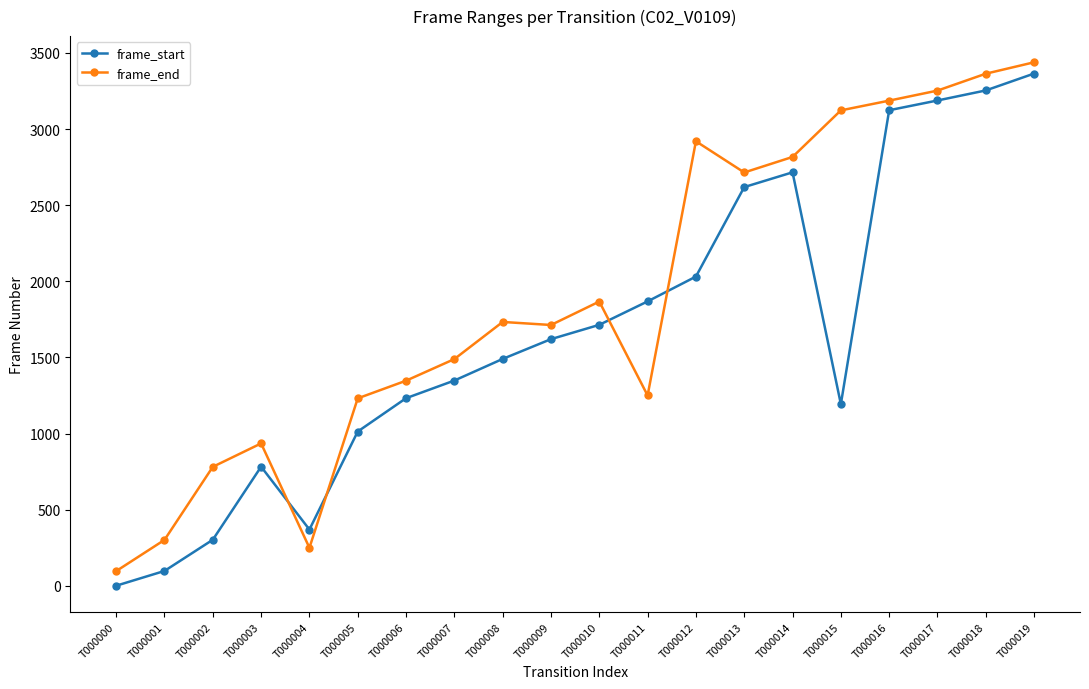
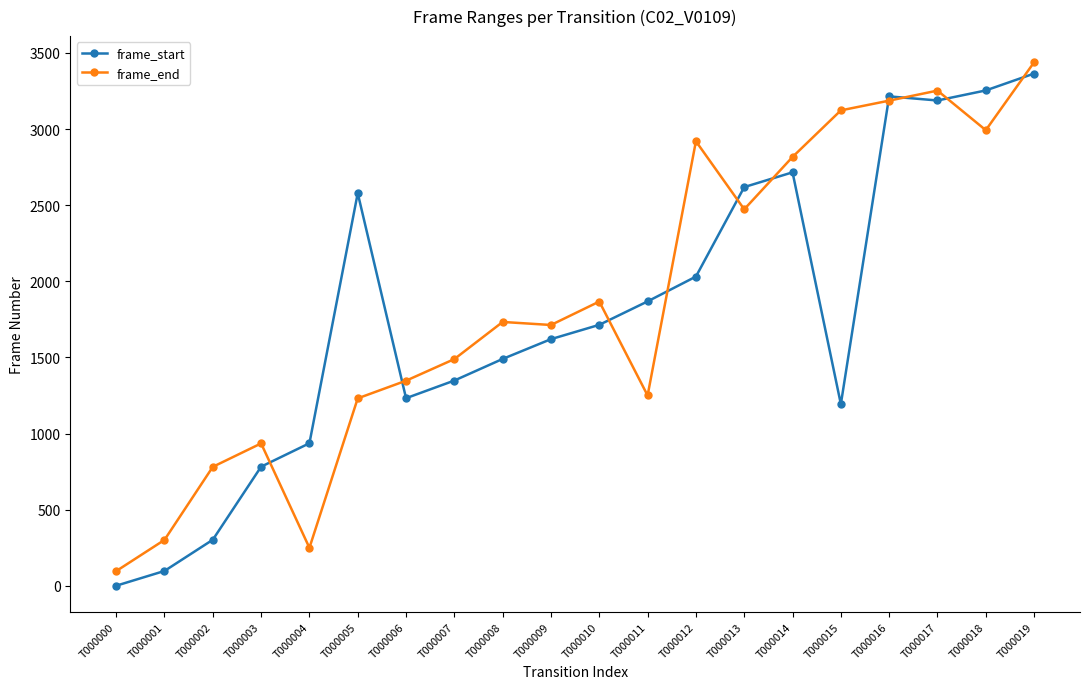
frame_start, T000004: 370 -> 940
frame_start, T000005: 1010 -> 2580
frame_end, T000013: 2720 -> 2470
frame_start, T000016: 3120 -> 3220
frame_end, T000018: 3360 -> 2990
